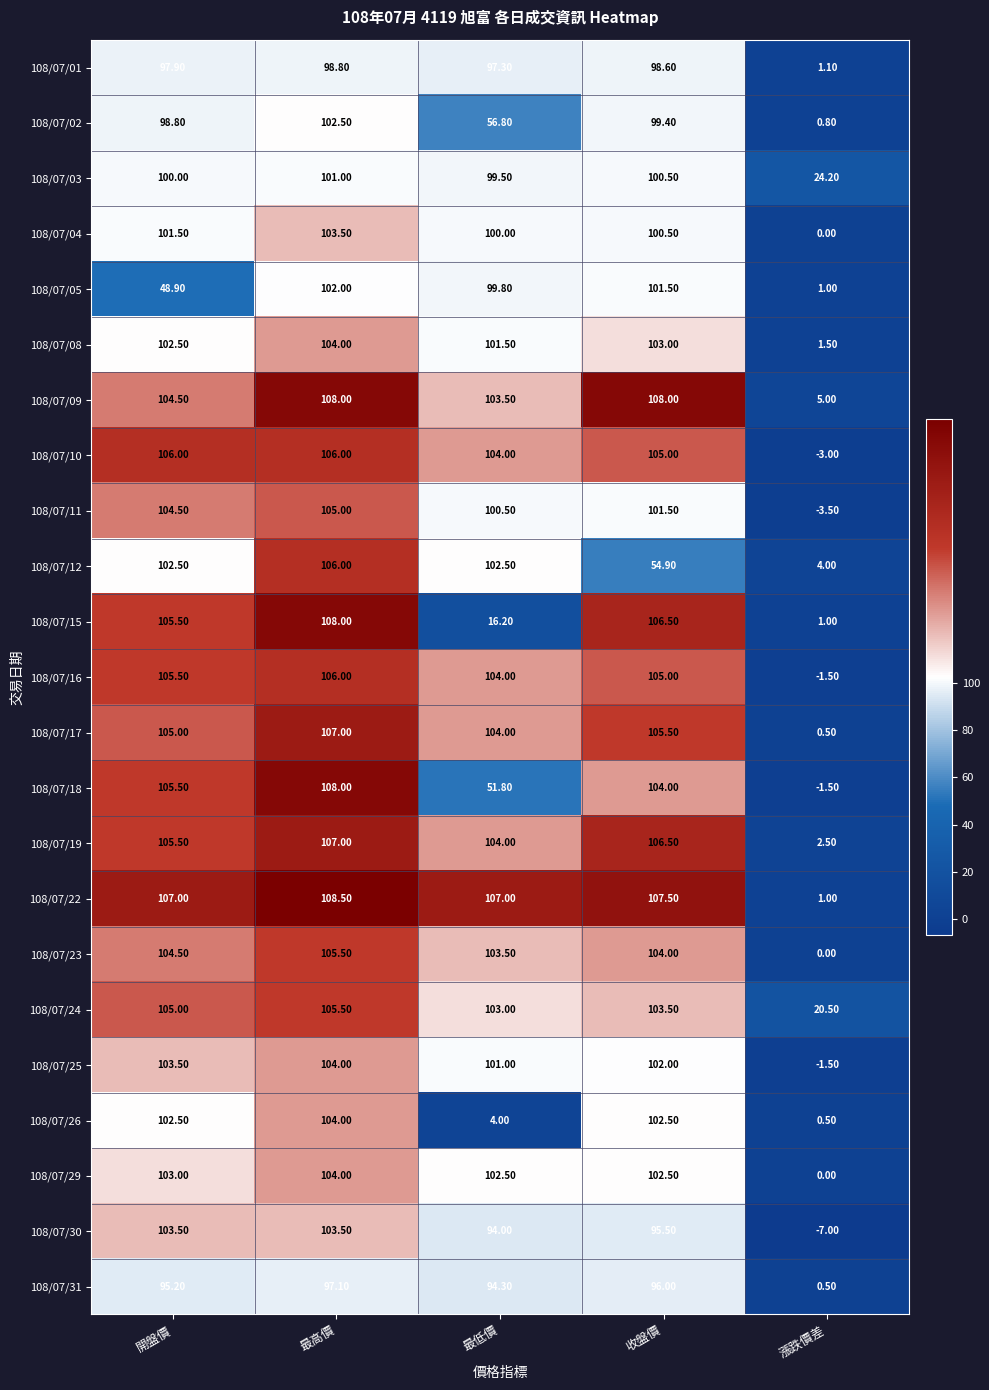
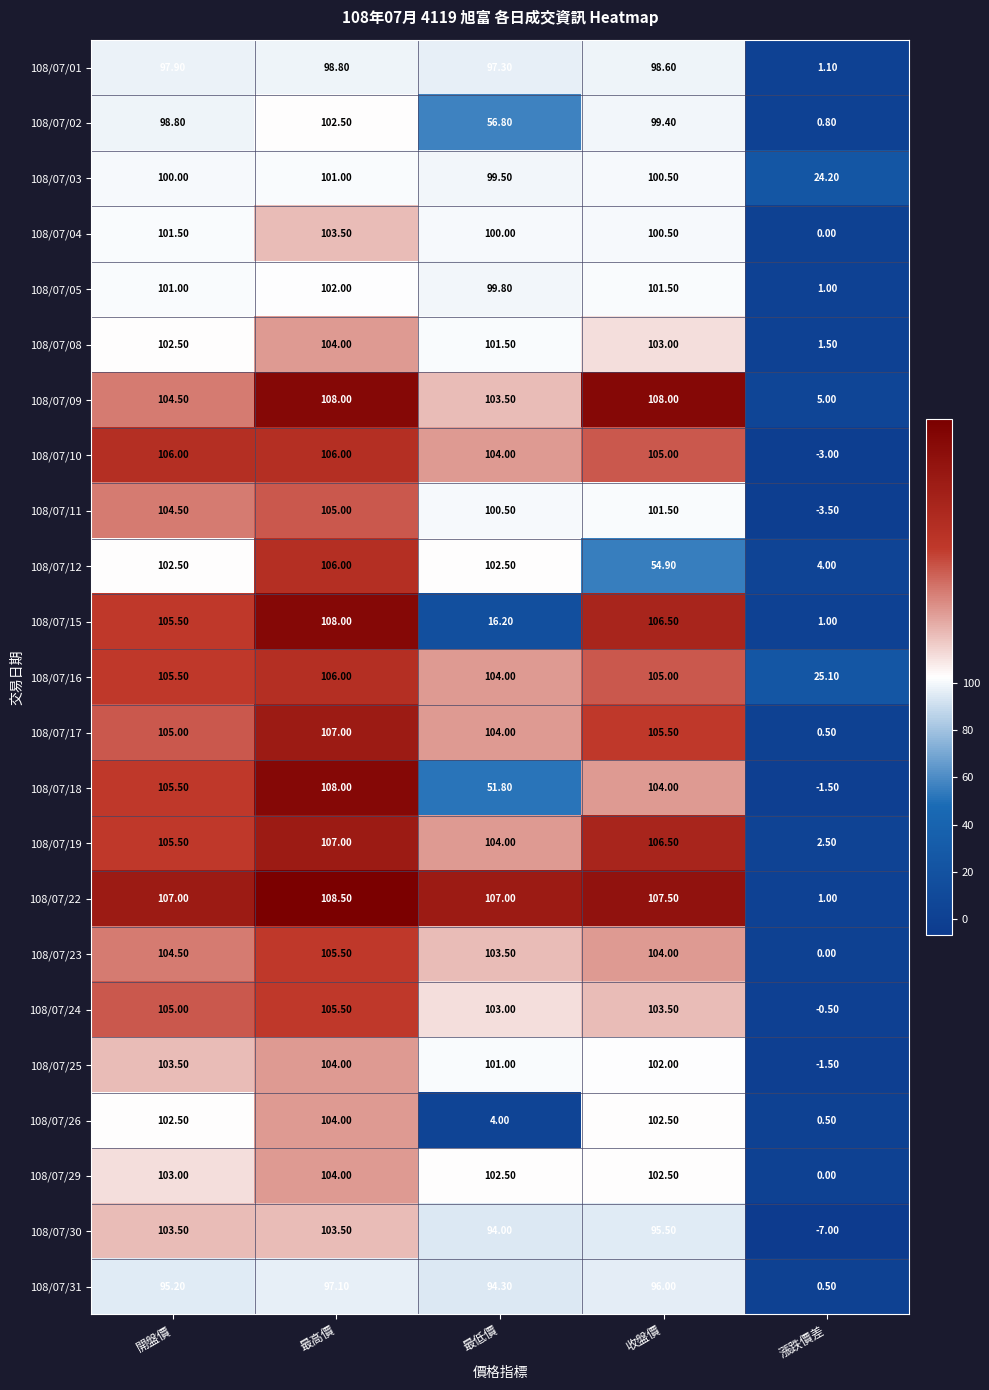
108/07/05, 開盤價: 48.90 -> 101.00
108/07/16, 漲跌價差: -1.50 -> 25.10
108/07/24, 漲跌價差: 20.50 -> -0.50
